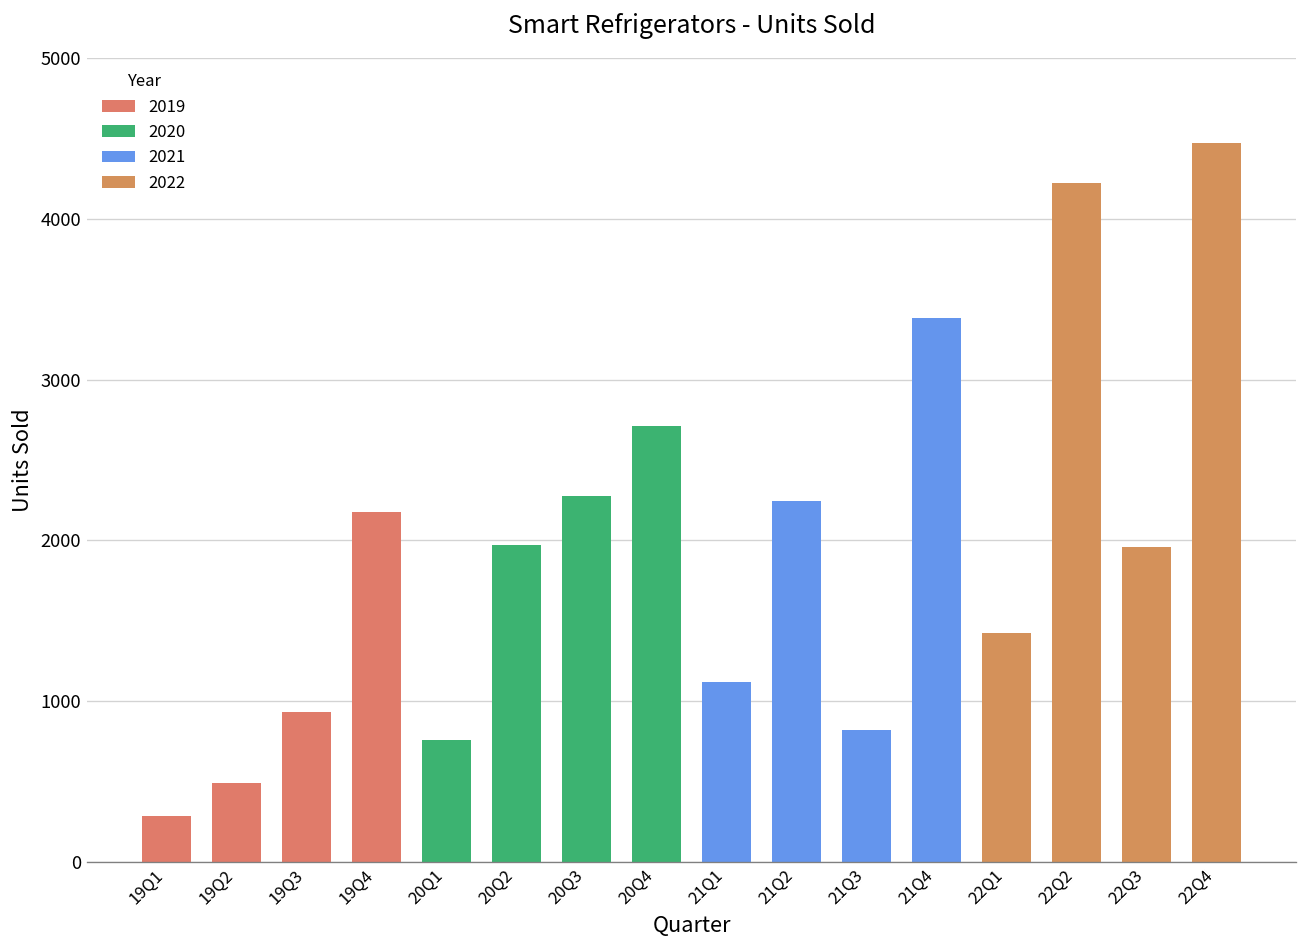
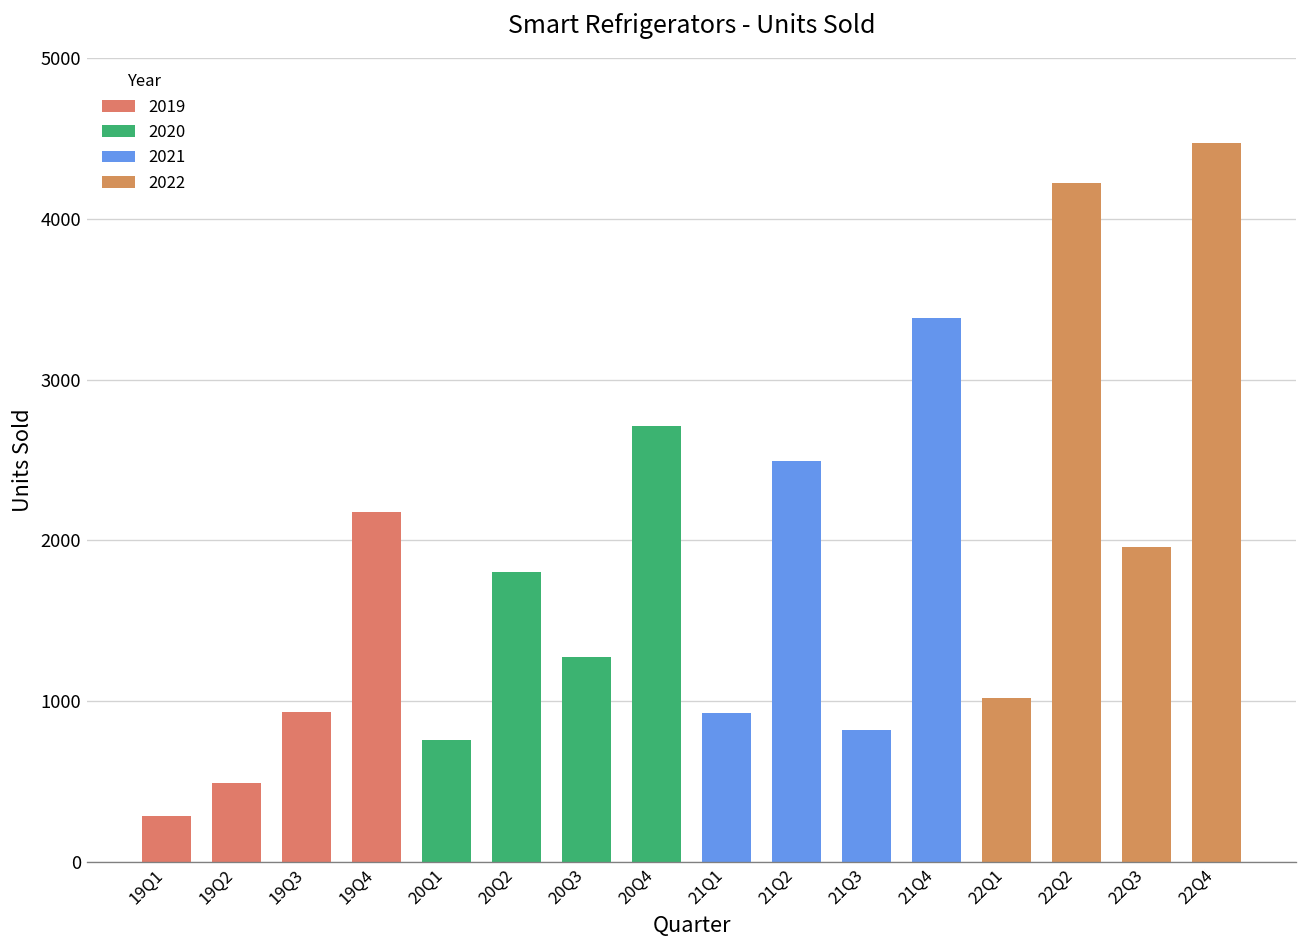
20Q2: 1970 -> 1800
20Q3: 2270 -> 1270
21Q1: 1120 -> 930
21Q2: 2240 -> 2490
22Q1: 1420 -> 1020
